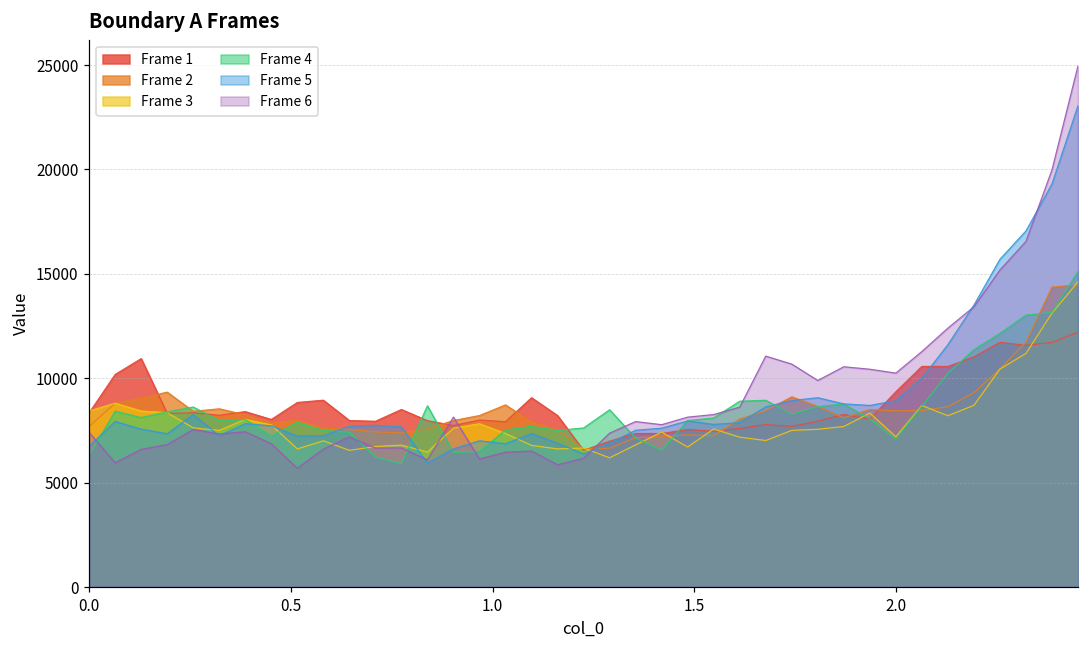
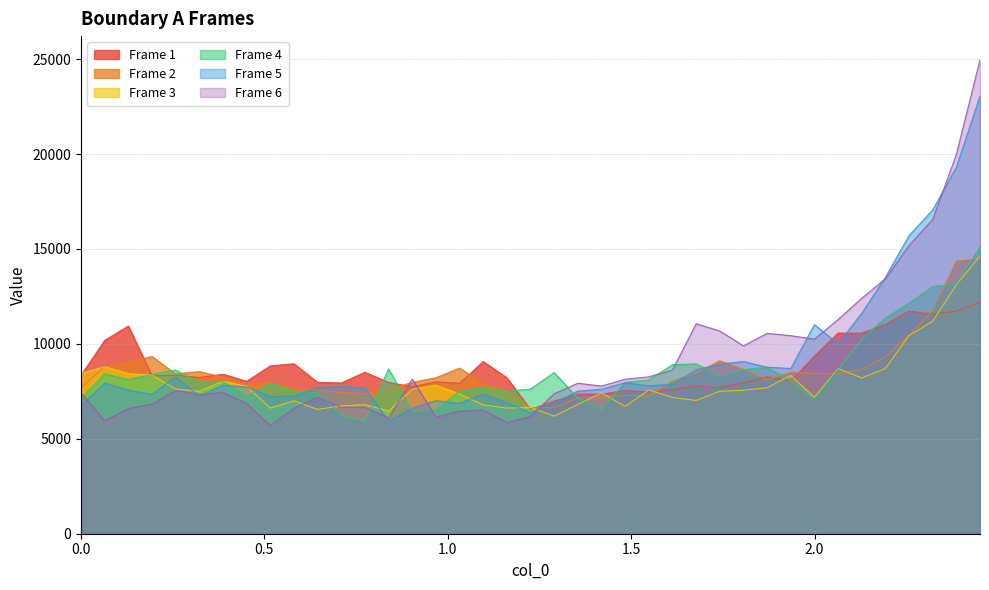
Frame 4, 0.0: 6300 -> 7100
Frame 5, 2.0: 8900 -> 11000
